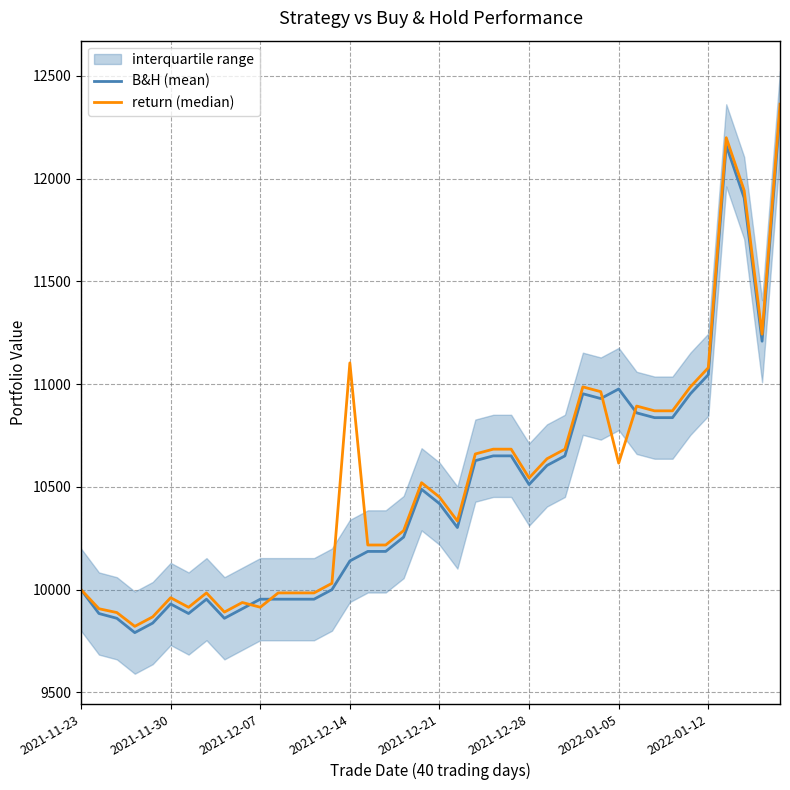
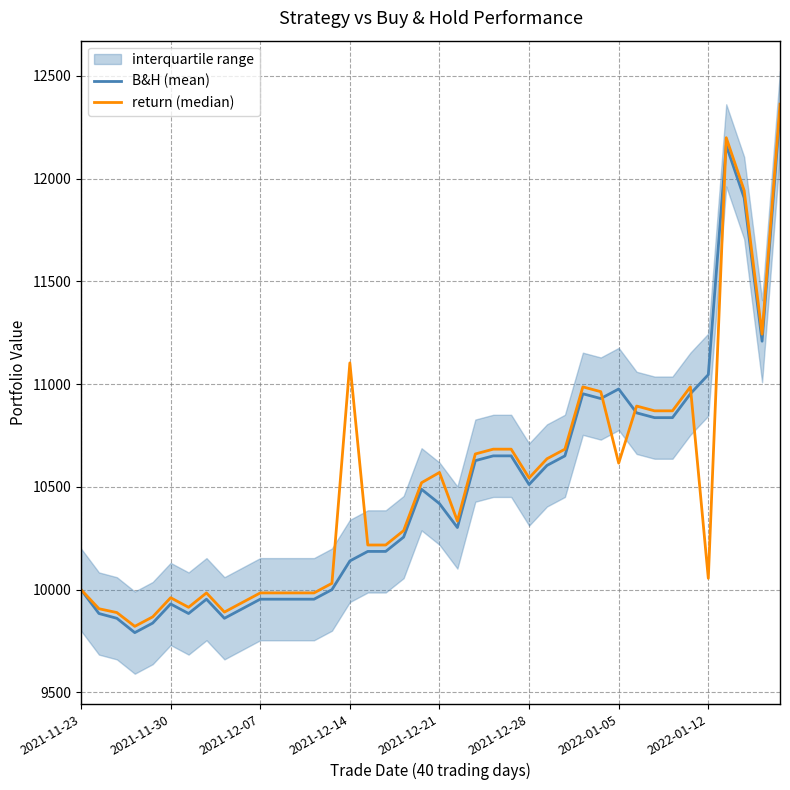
return (median), 2021-12-07: 9910 -> 9980
return (median), 2021-12-21: 10450 -> 10570
return (median), 2022-01-12: 11080 -> 10060
